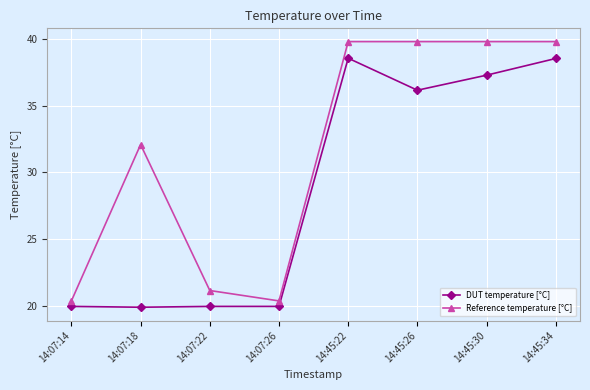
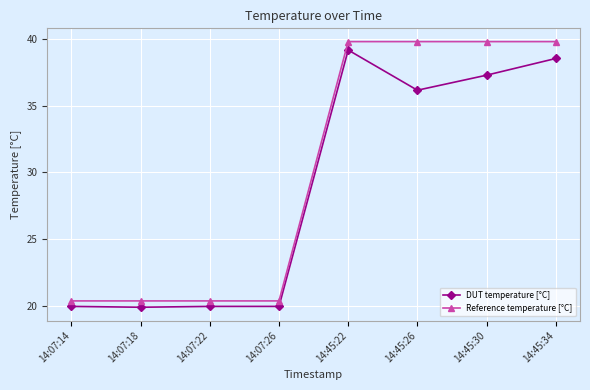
Reference temperature [°C], 14:07:18: 32.1 -> 20.4
Reference temperature [°C], 14:07:22: 21.1 -> 20.4
DUT temperature [°C], 14:45:22: 38.6 -> 39.2
